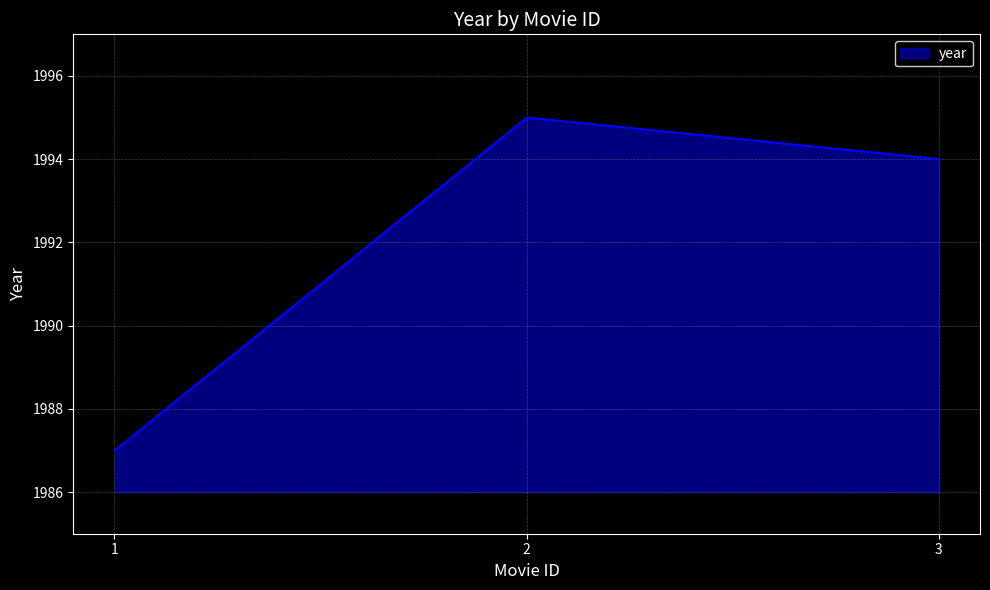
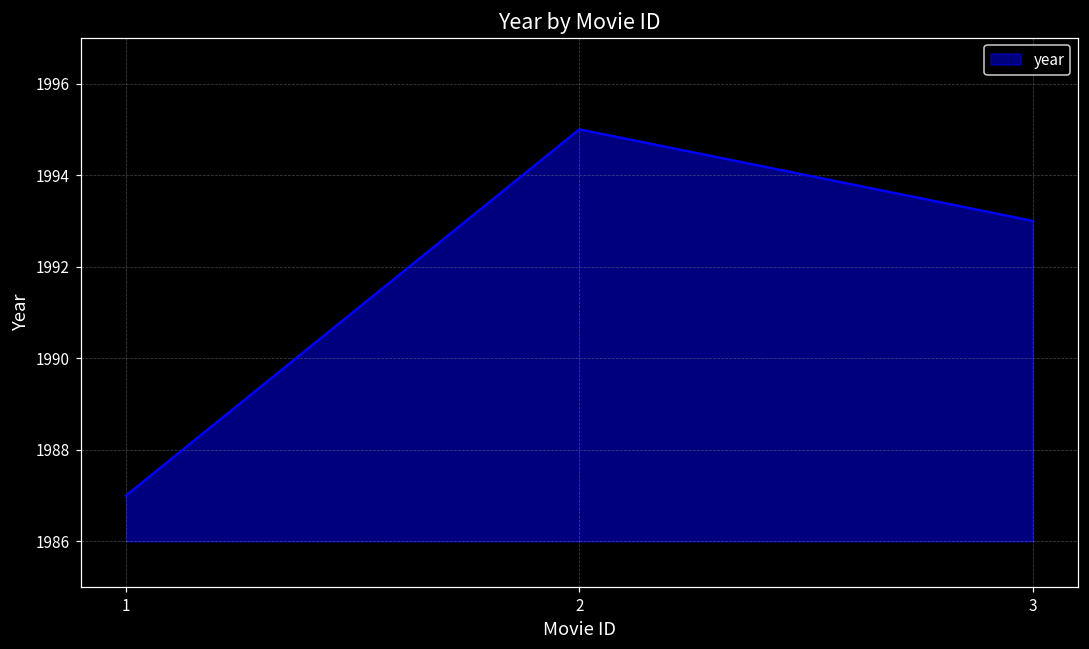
3: 1994 -> 1993
